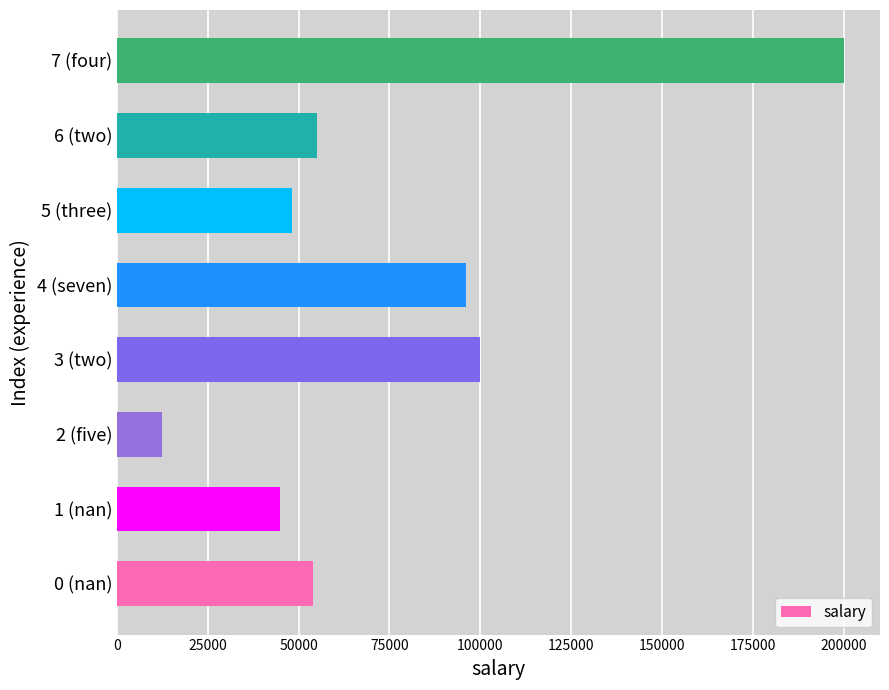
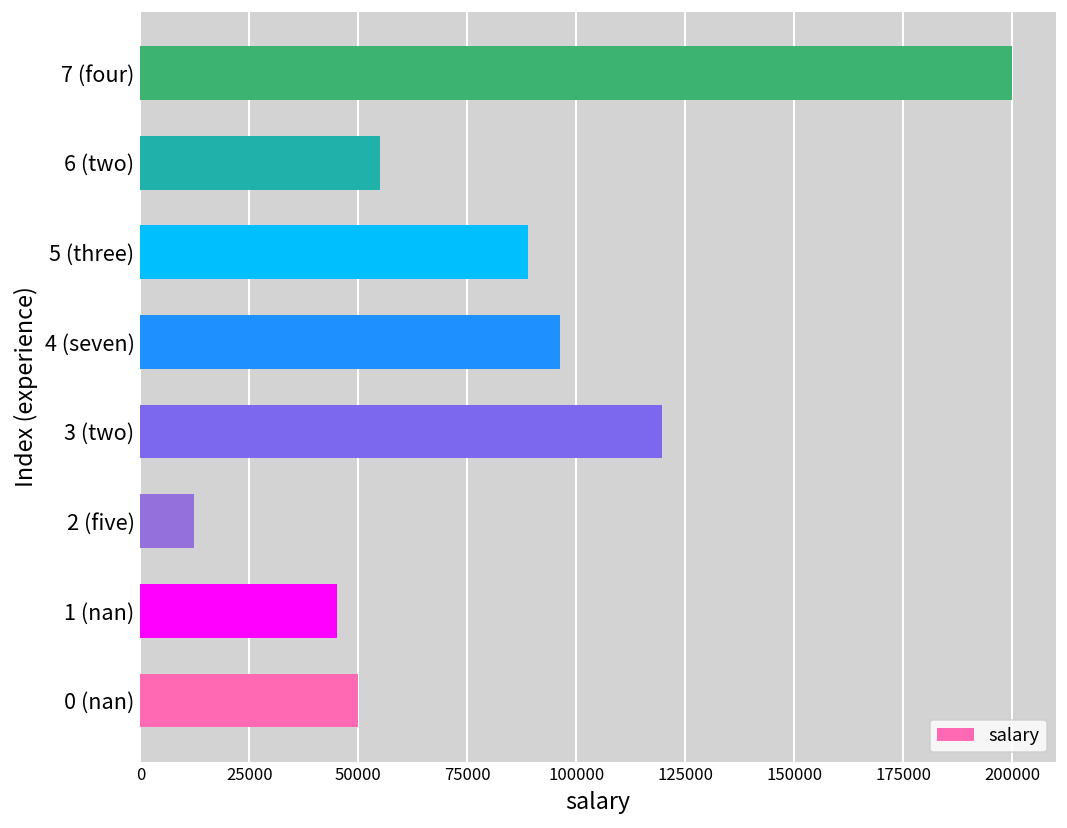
5 (three): 48000 -> 89000
3 (two): 100000 -> 120000
0 (nan): 54000 -> 50000
